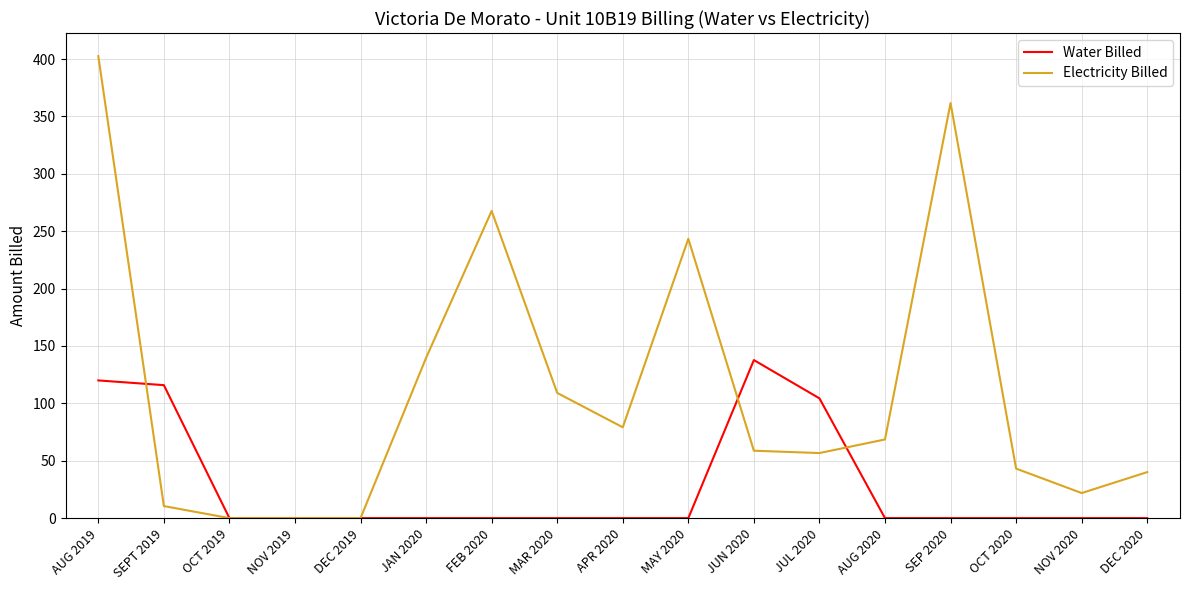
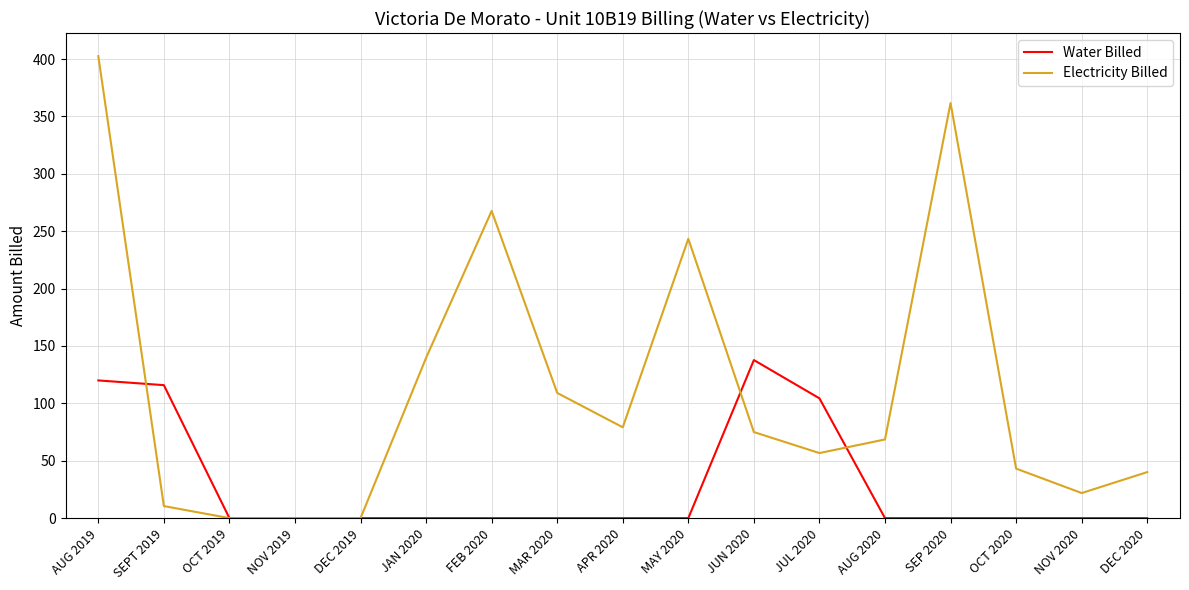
Electricity Billed, JUN 2020: 59 -> 75
